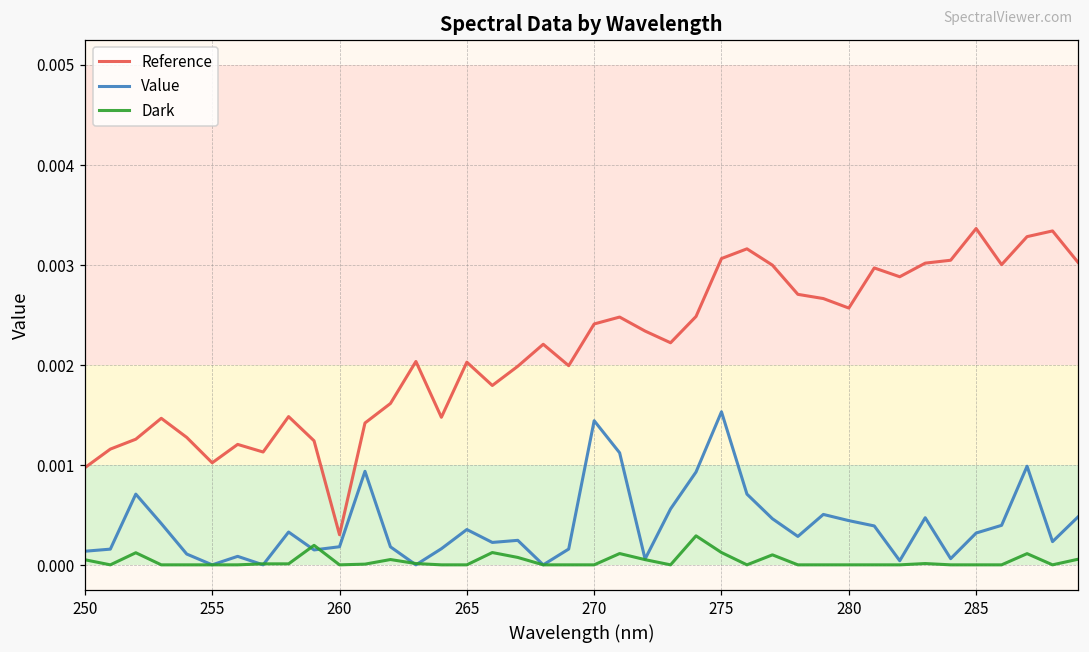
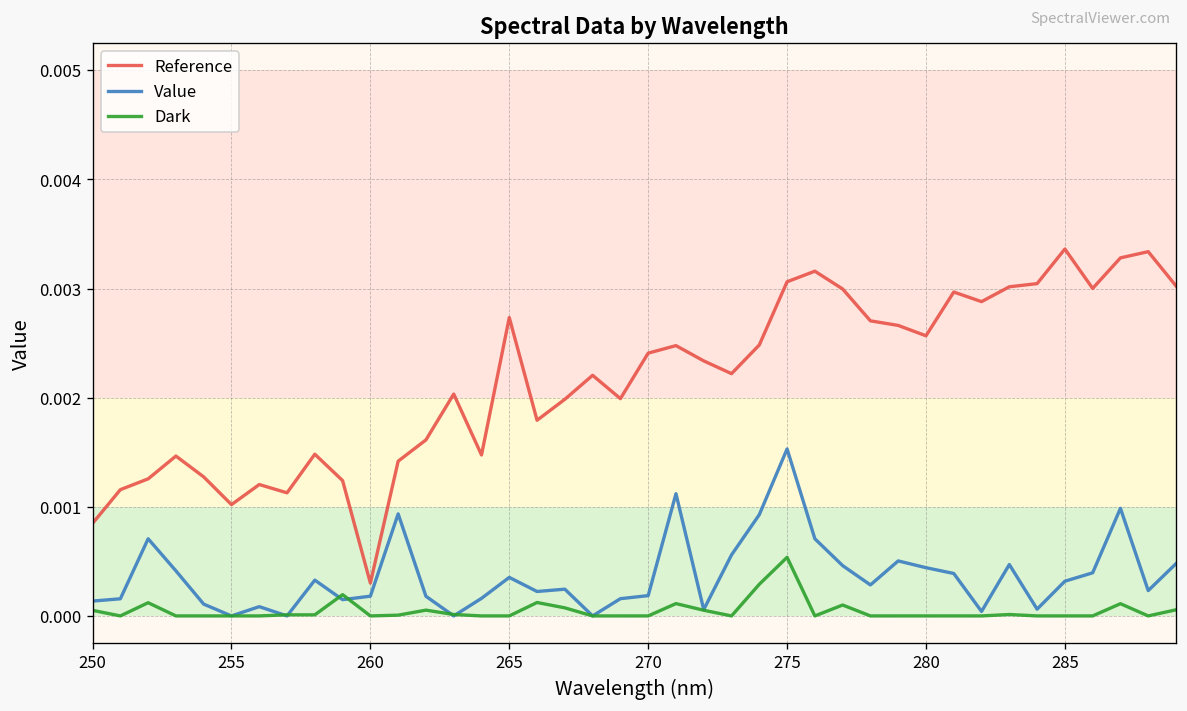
Reference, 250: 0.0010 -> 0.0008
Reference, 265: 0.0020 -> 0.0027
Value, 270: 0.0014 -> 0.0002
Dark, 275: 0.0001 -> 0.0005
